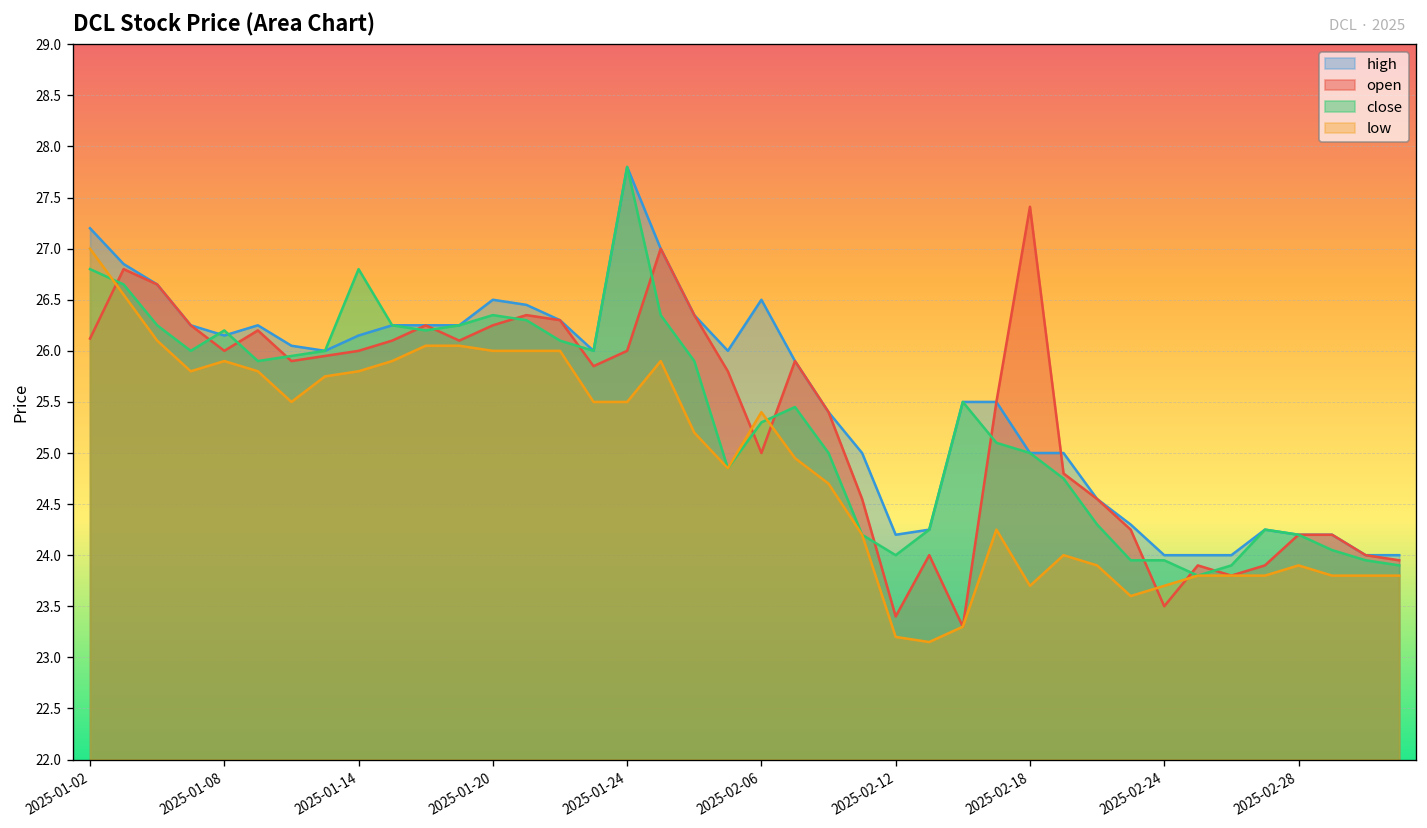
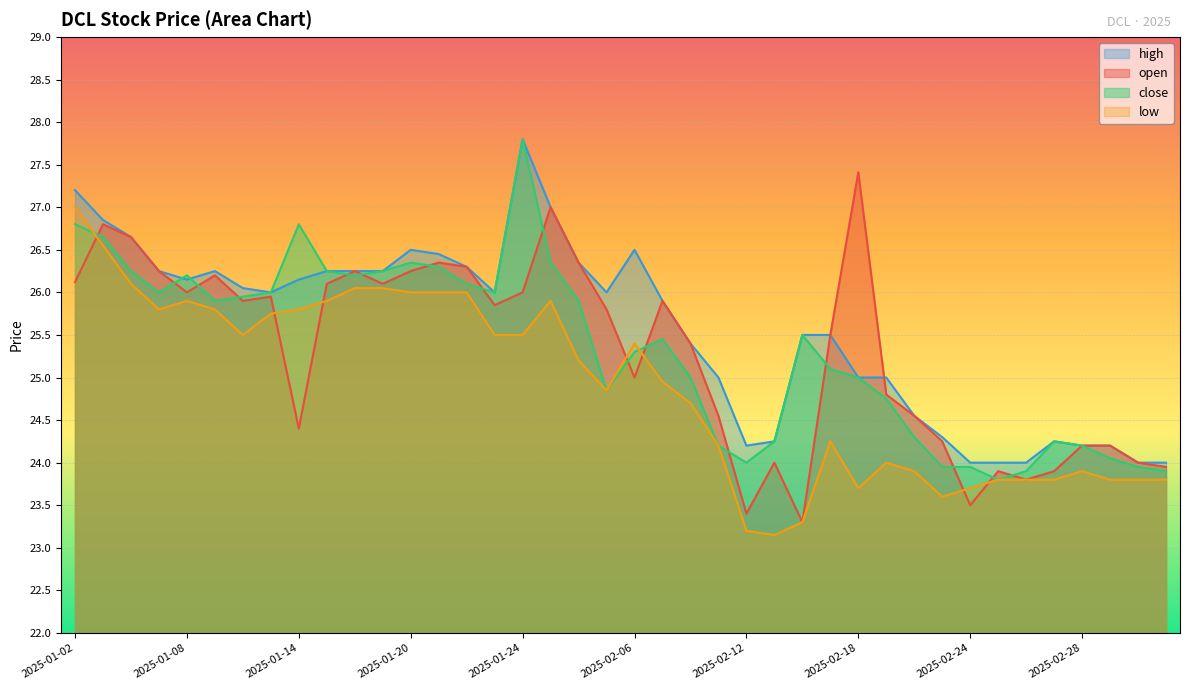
open, 2025-01-14: 26.0 -> 24.4
